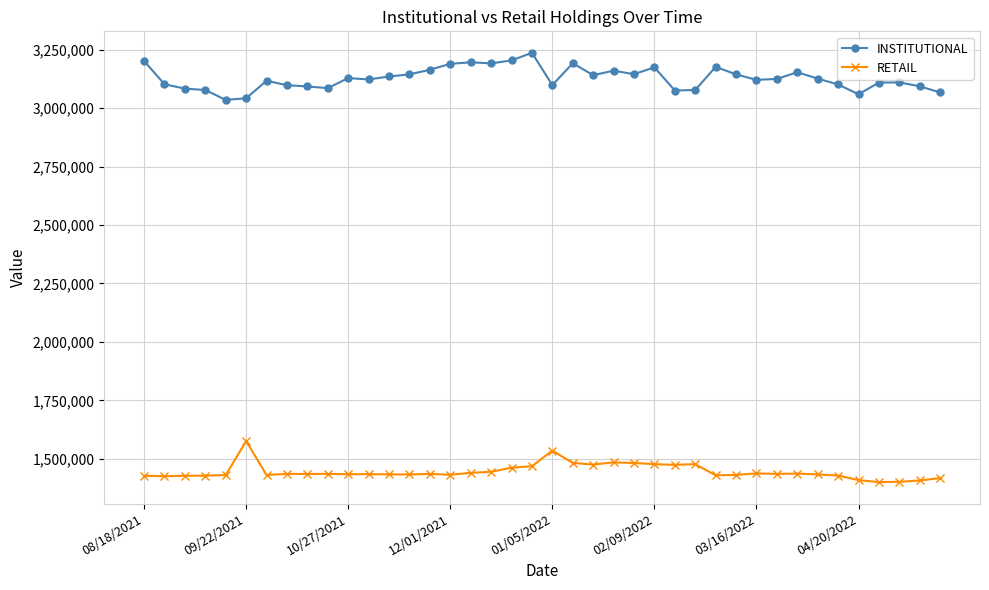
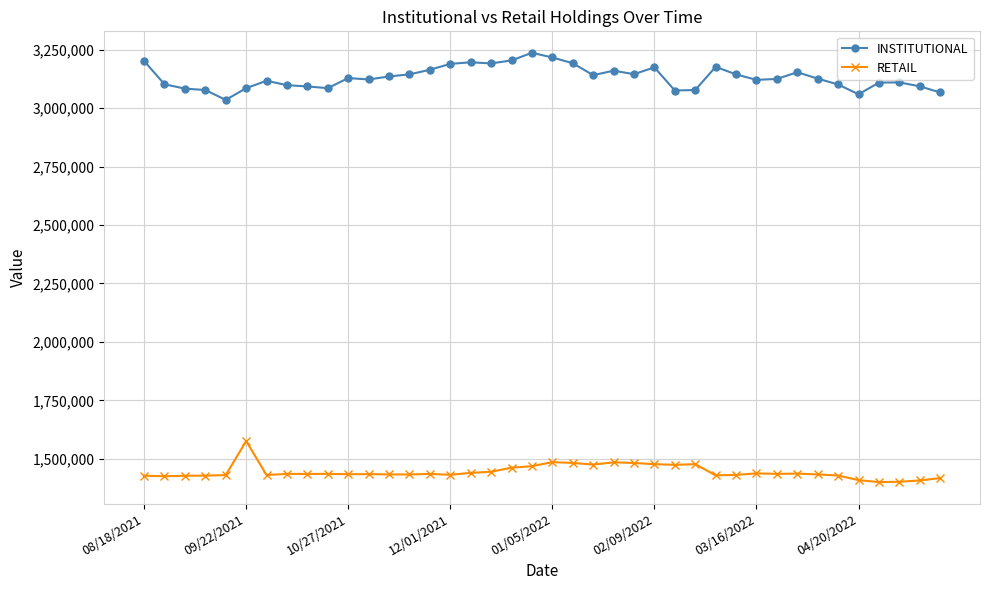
INSTITUTIONAL, 09/22/2021: 3,040,000 -> 3,090,000
INSTITUTIONAL, 01/05/2022: 3,100,000 -> 3,220,000
RETAIL, 01/05/2022: 1,540,000 -> 1,490,000
